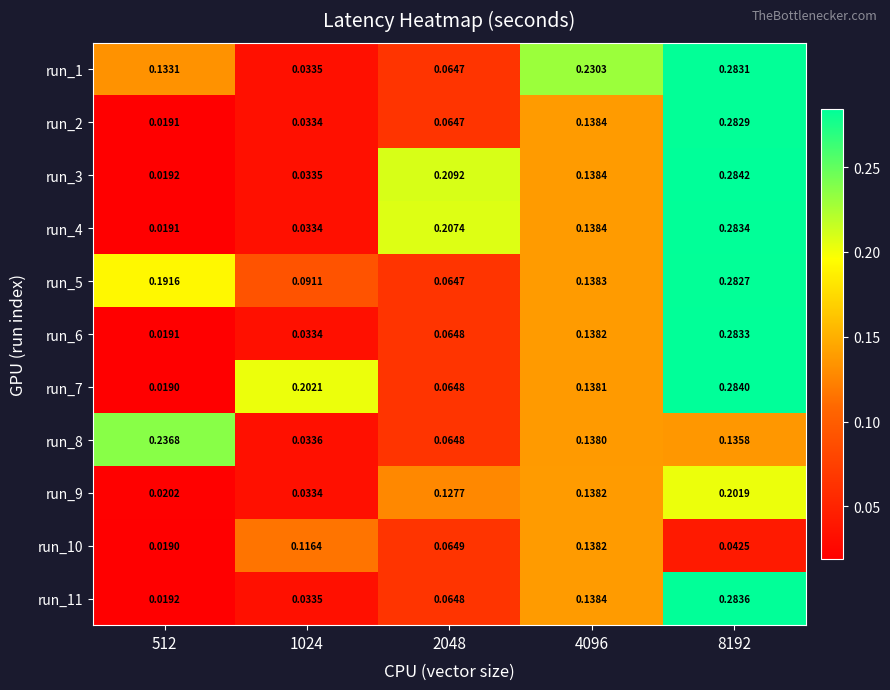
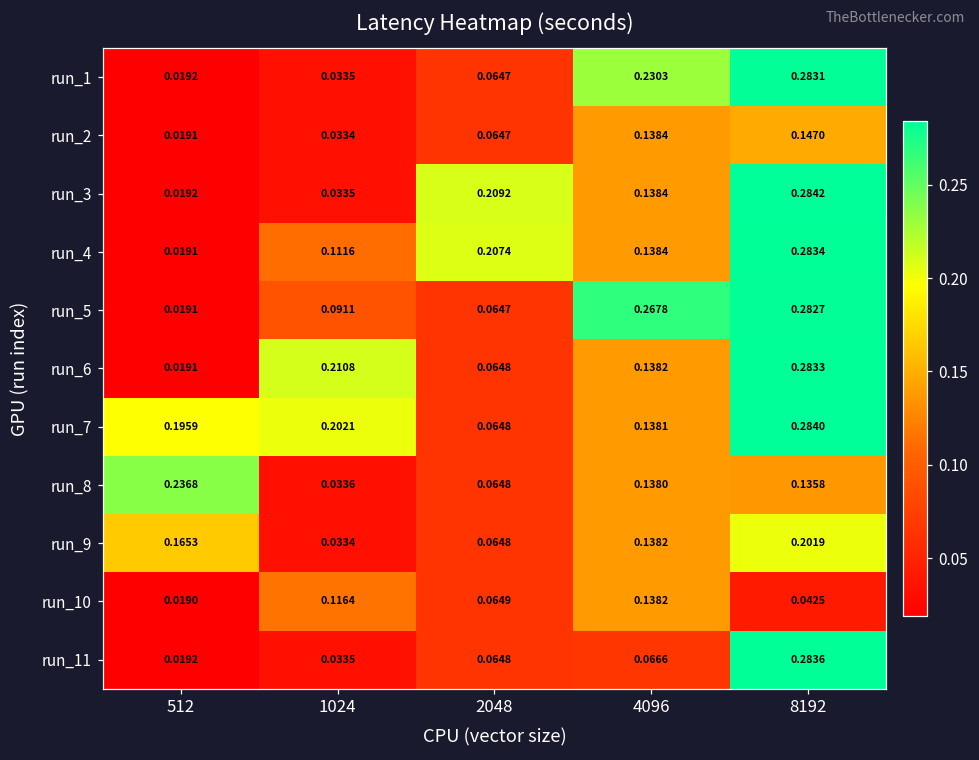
run_1, 512: 0.1331 -> 0.0192
run_2, 8192: 0.2829 -> 0.1470
run_4, 1024: 0.0334 -> 0.1116
run_5, 512: 0.1916 -> 0.0191
run_5, 4096: 0.1383 -> 0.2678
run_6, 1024: 0.0334 -> 0.2108
run_7, 512: 0.0190 -> 0.1959
run_9, 512: 0.0202 -> 0.1653
run_9, 2048: 0.1277 -> 0.0648
run_11, 4096: 0.1384 -> 0.0666
